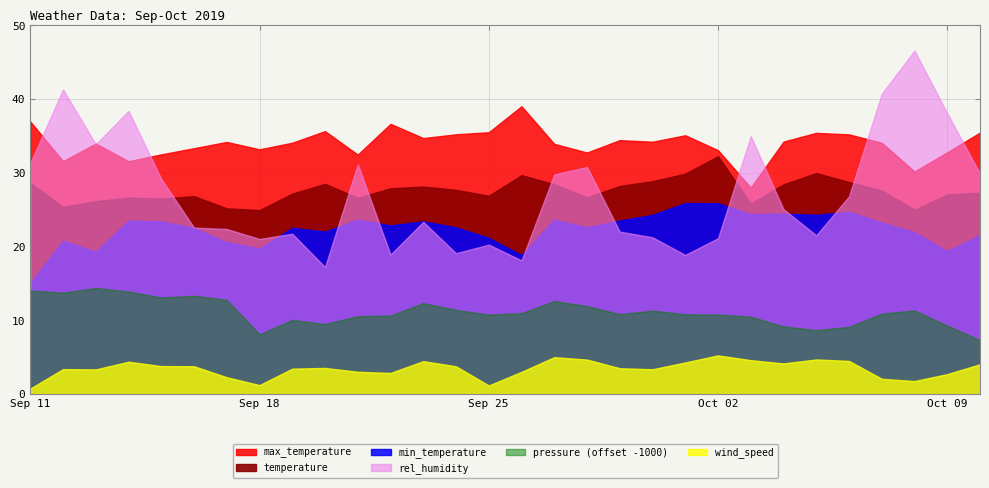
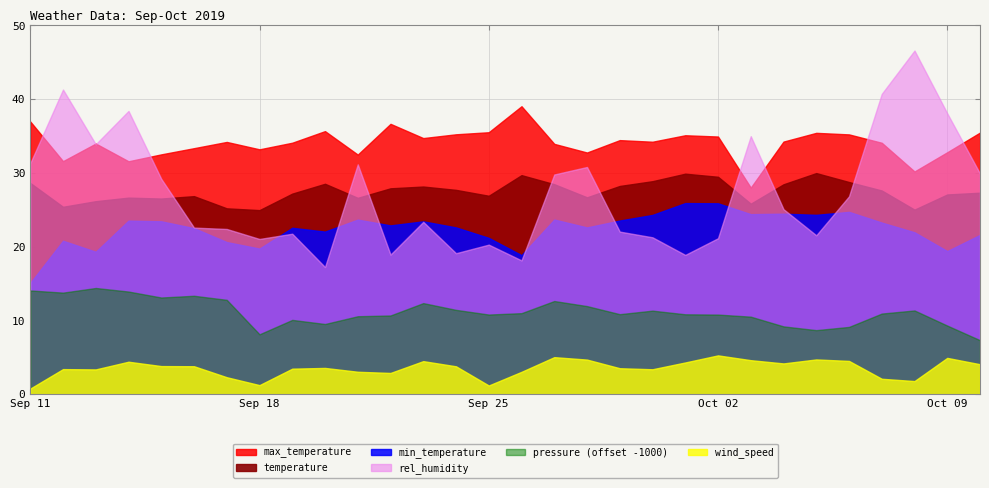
max_temperature, Oct 02: 33 -> 35
temperature, Oct 02: 32 -> 29
wind_speed, Oct 09: 3 -> 5
